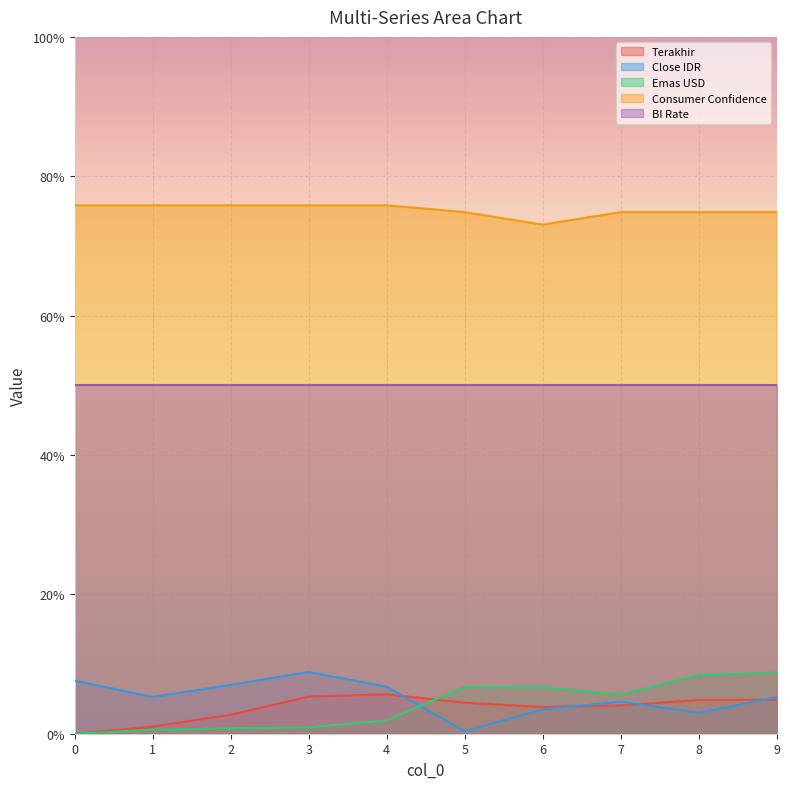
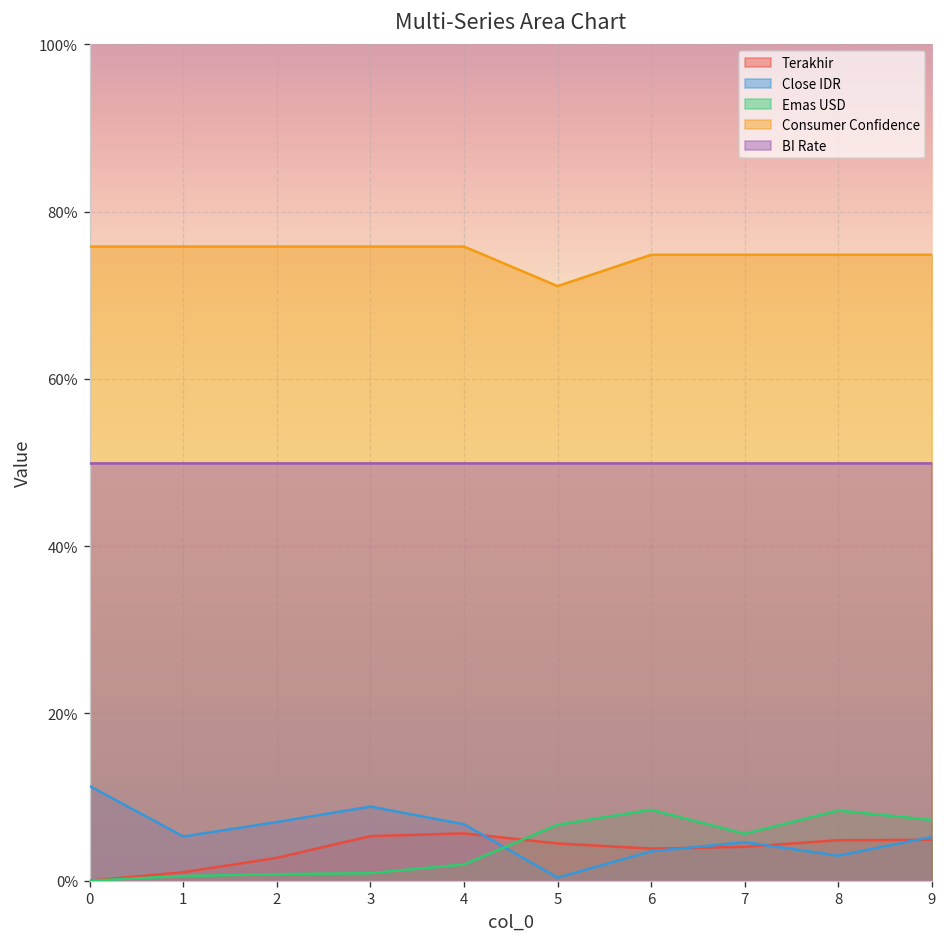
Close IDR, 0: 8% -> 11%
Consumer Confidence, 5: 75% -> 71%
Emas USD, 6: 7% -> 8%
Consumer Confidence, 6: 73% -> 75%
Emas USD, 9: 9% -> 7%
